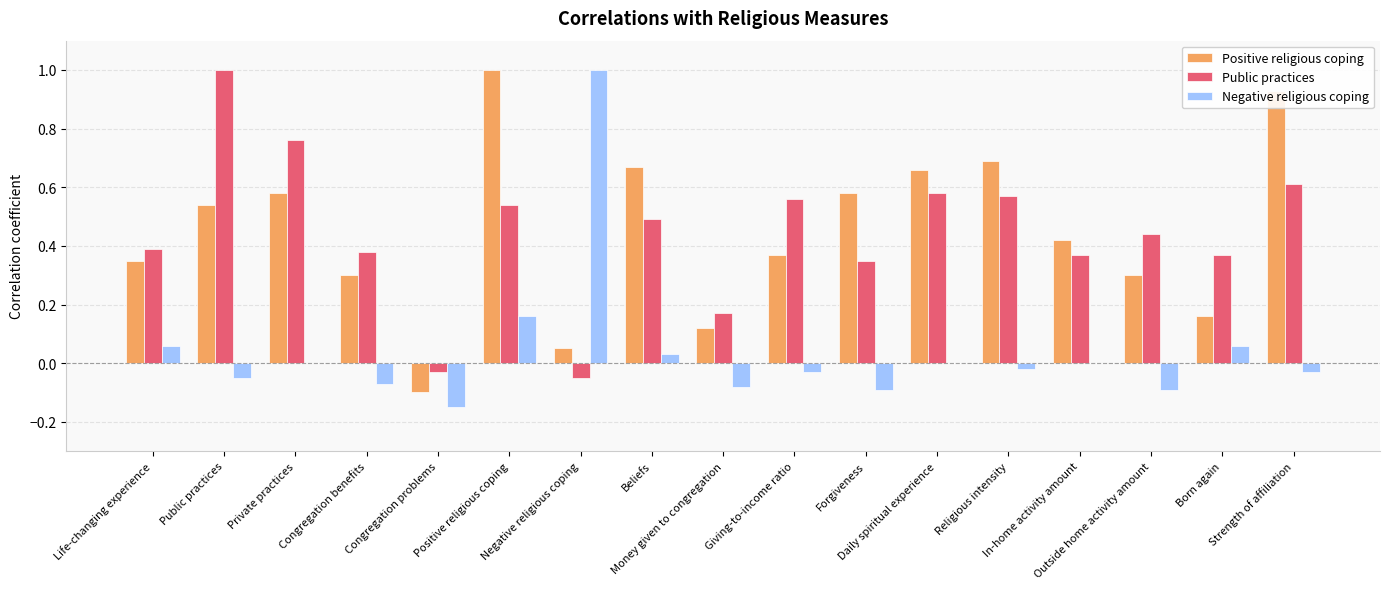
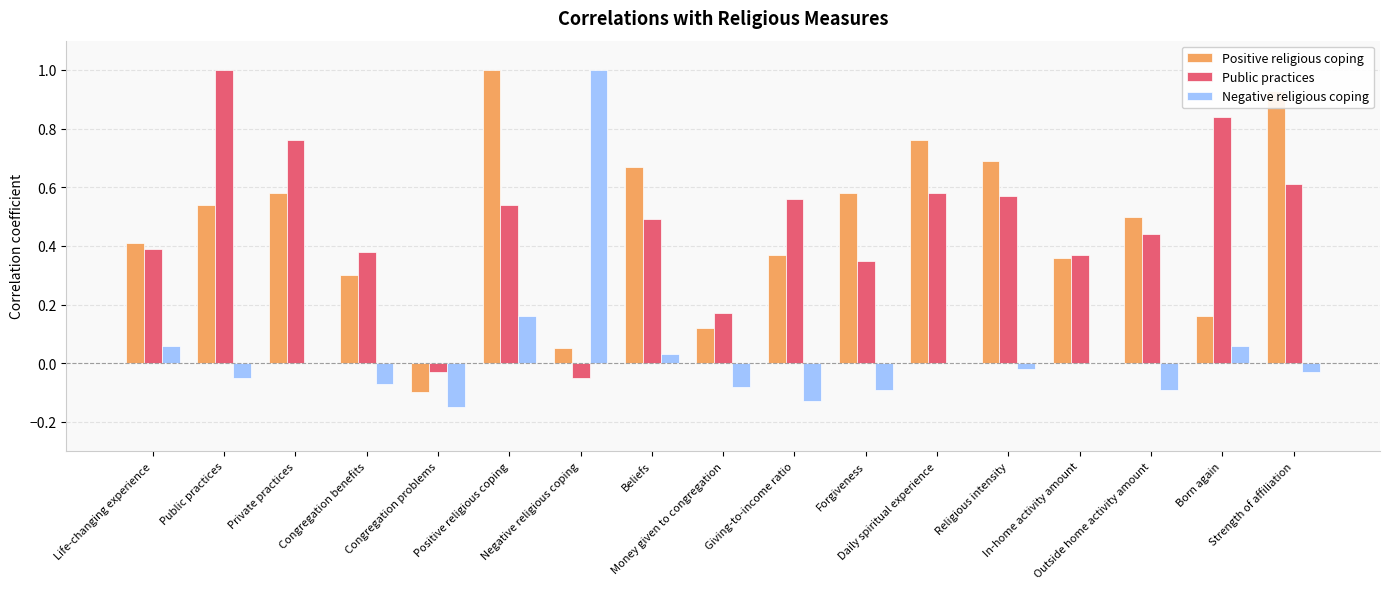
Positive religious coping, Life-changing experience: 0.35 -> 0.41
Negative religious coping, Giving-to-income ratio: -0.03 -> -0.13
Positive religious coping, Daily spiritual experience: 0.66 -> 0.76
Positive religious coping, In-home activity amount: 0.42 -> 0.36
Positive religious coping, Outside home activity amount: 0.3 -> 0.5
Public practices, Born again: 0.37 -> 0.84
